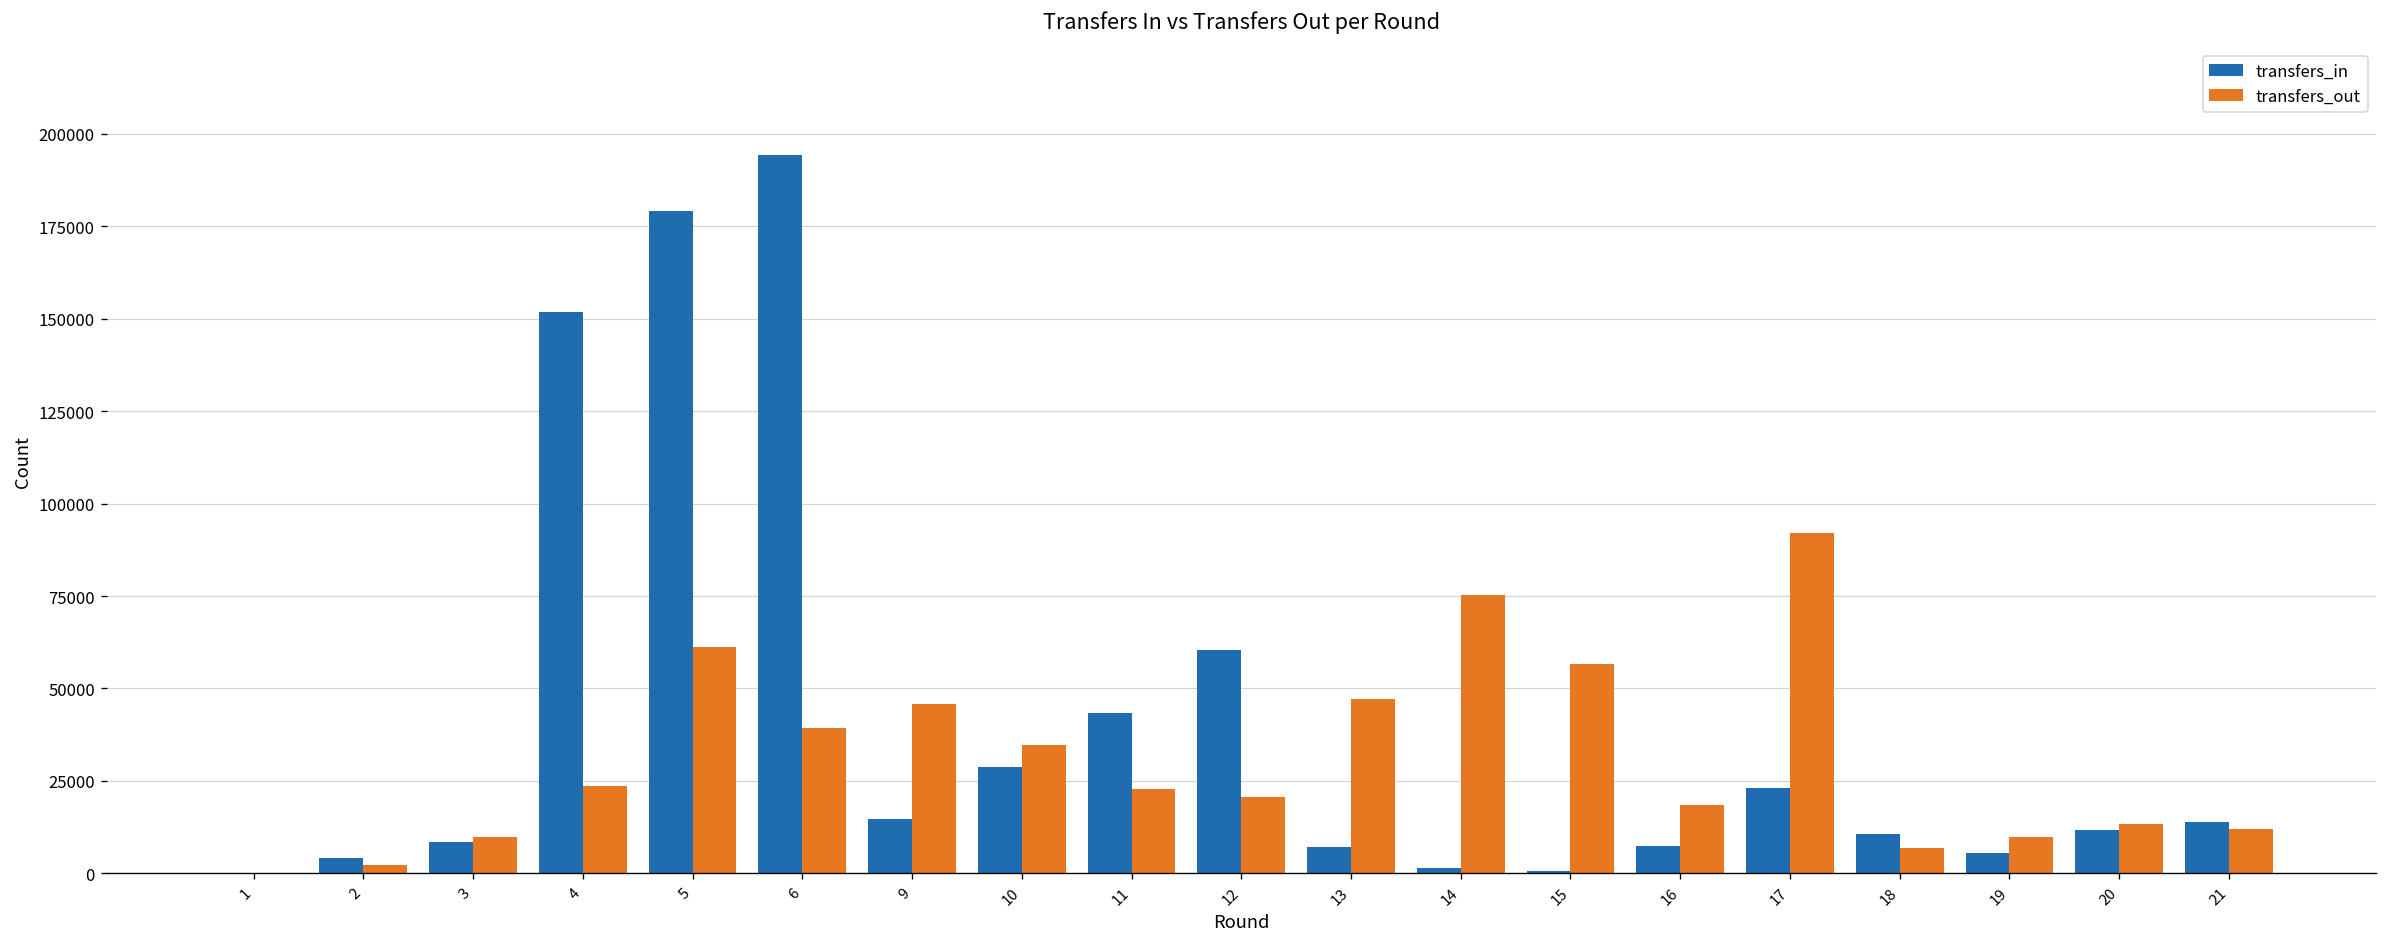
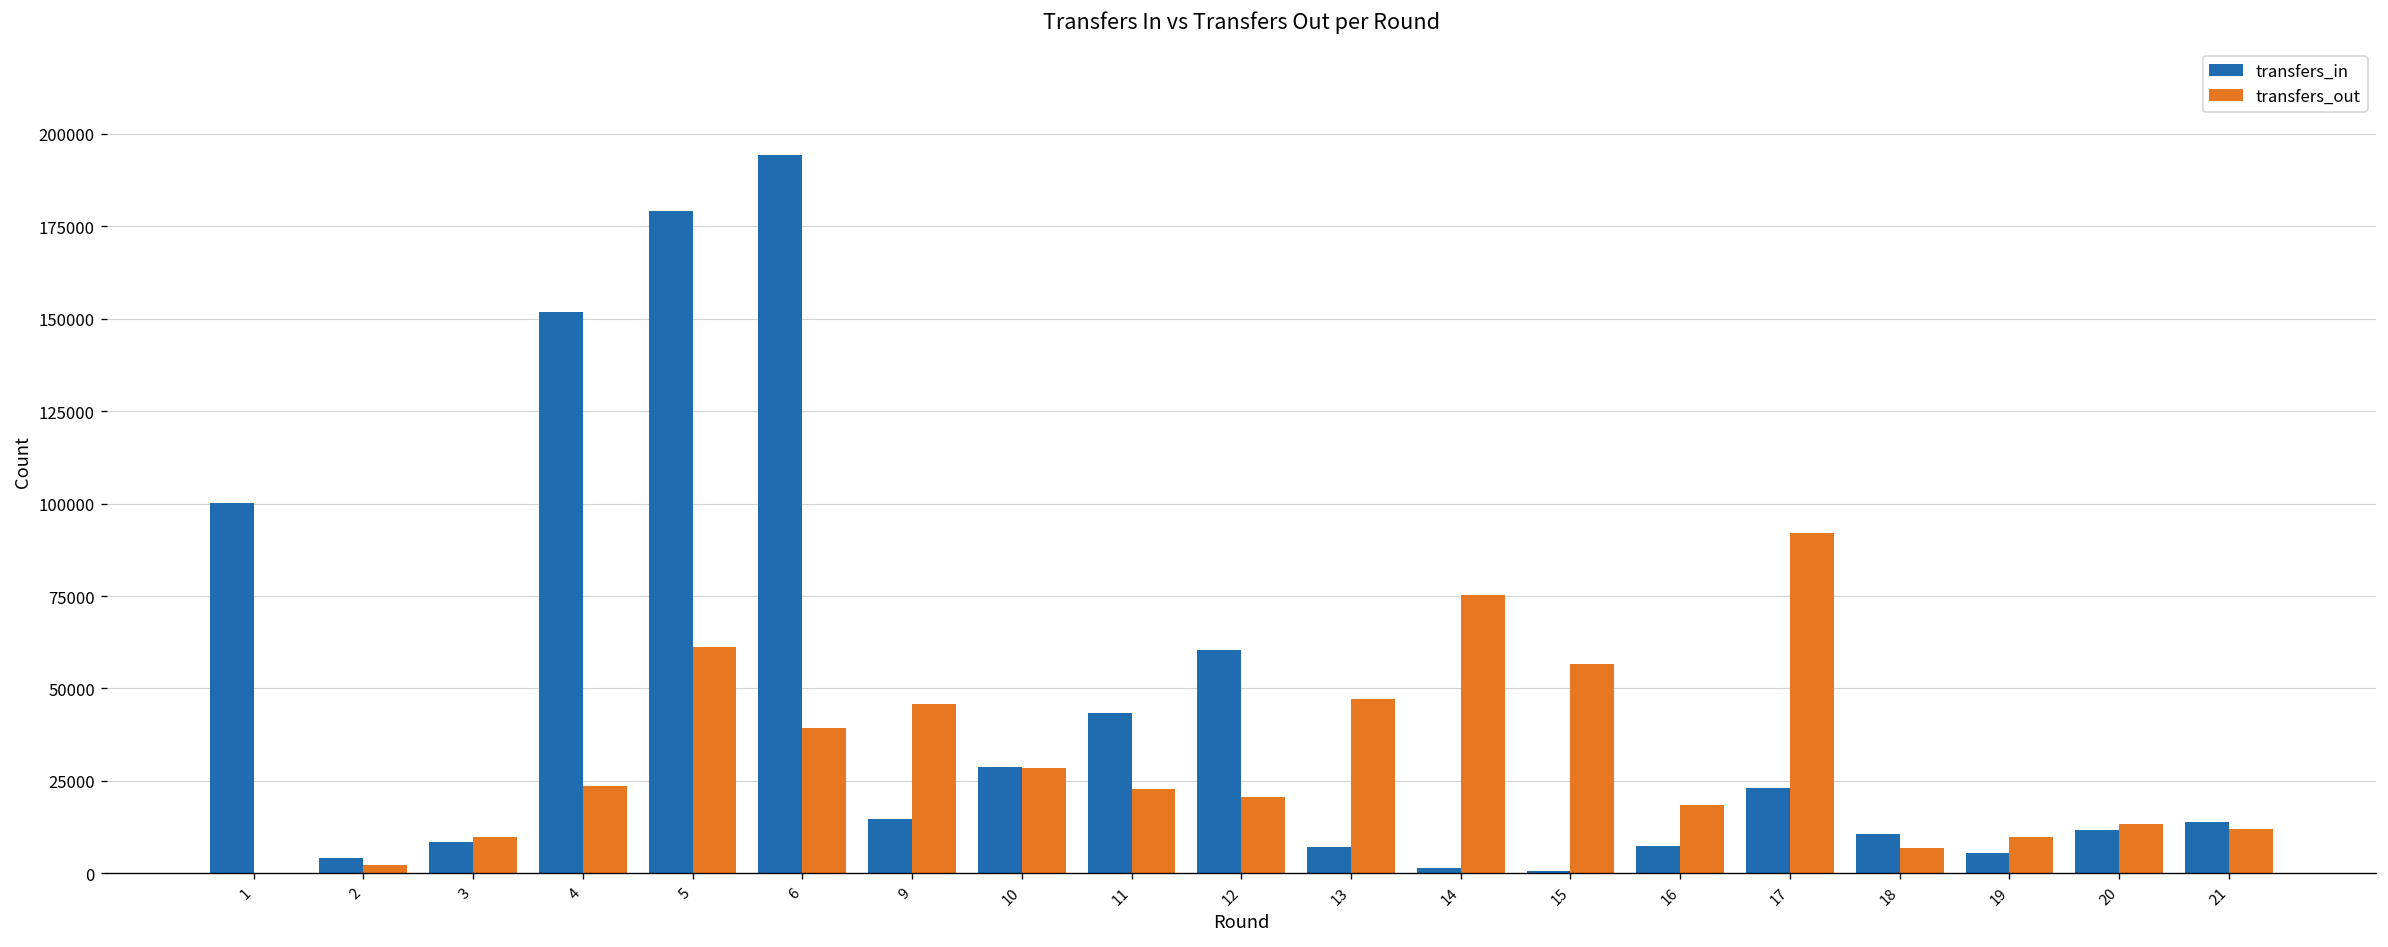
transfers_in, 1: 0 -> 100000
transfers_out, 10: 35000 -> 29000
